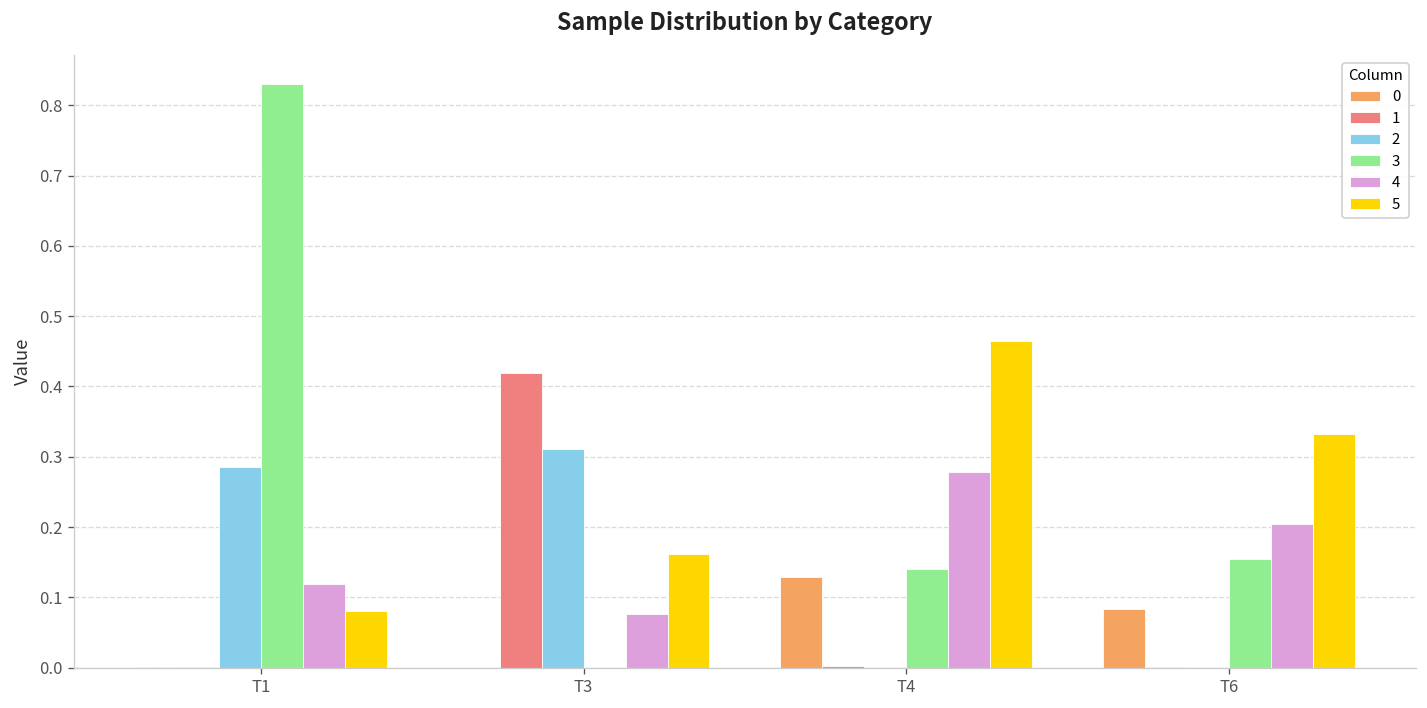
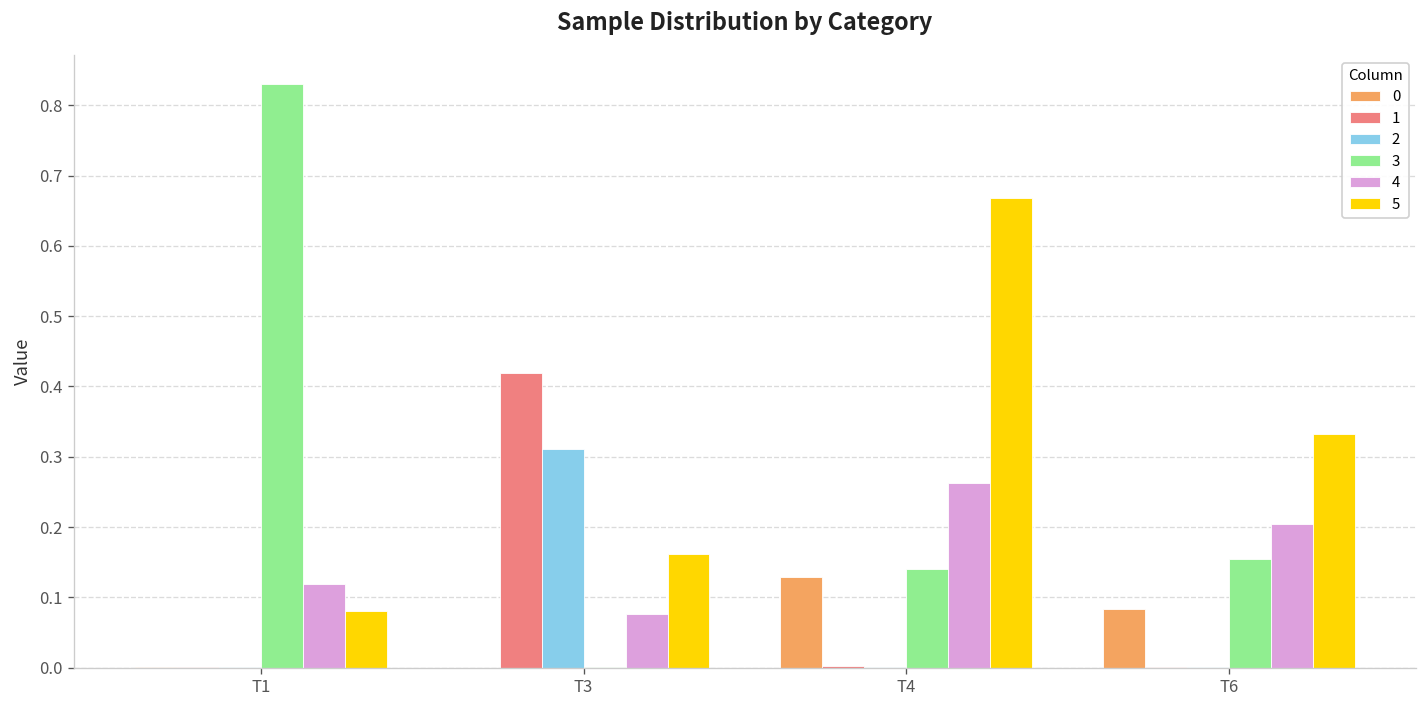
2, T1: 0.28 -> 0.00
4, T4: 0.28 -> 0.26
5, T4: 0.46 -> 0.67
